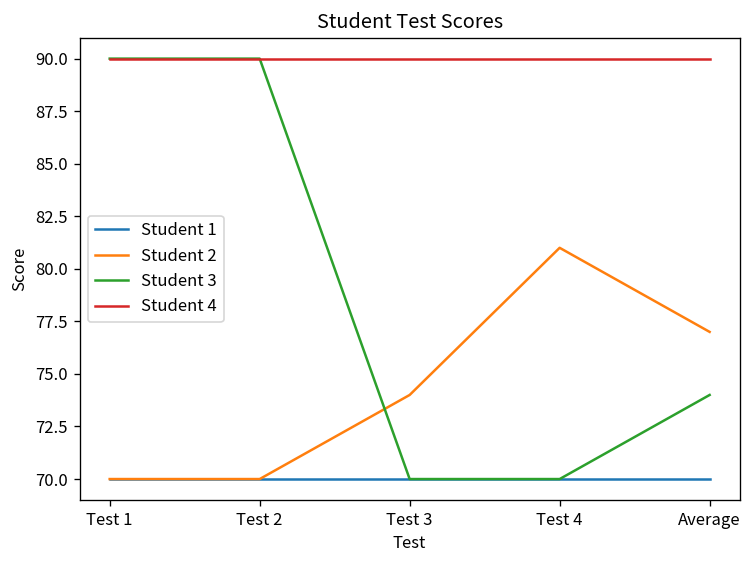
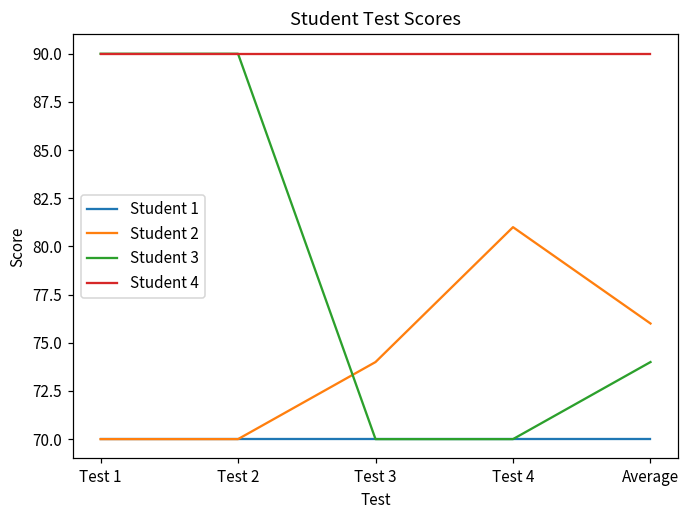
Student 2, Average: 77 -> 76
